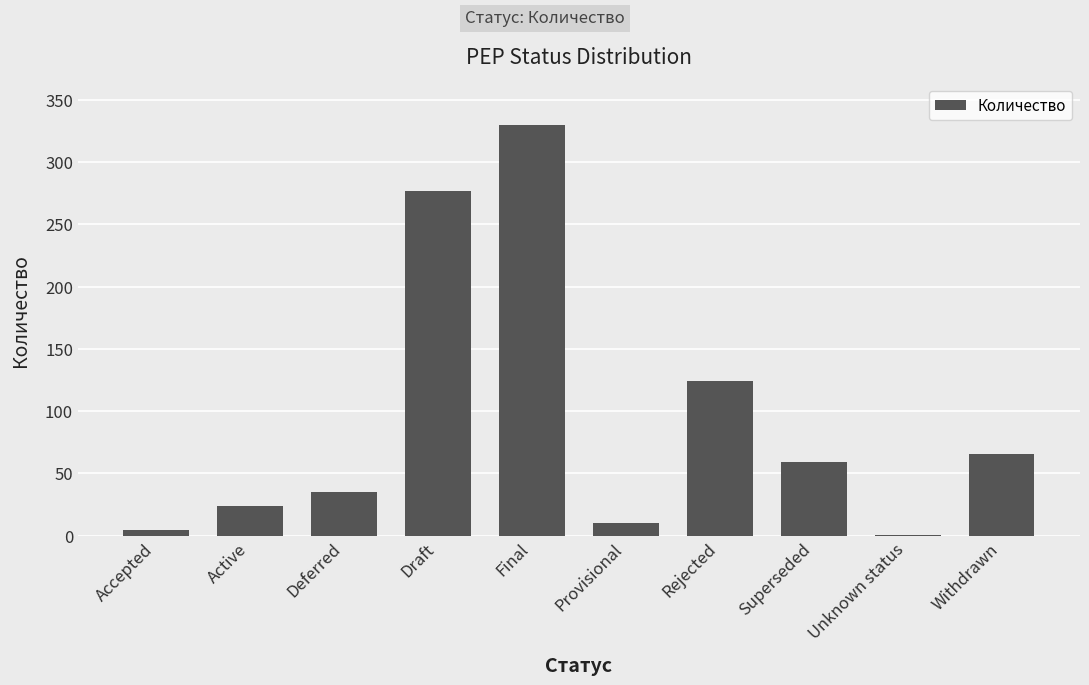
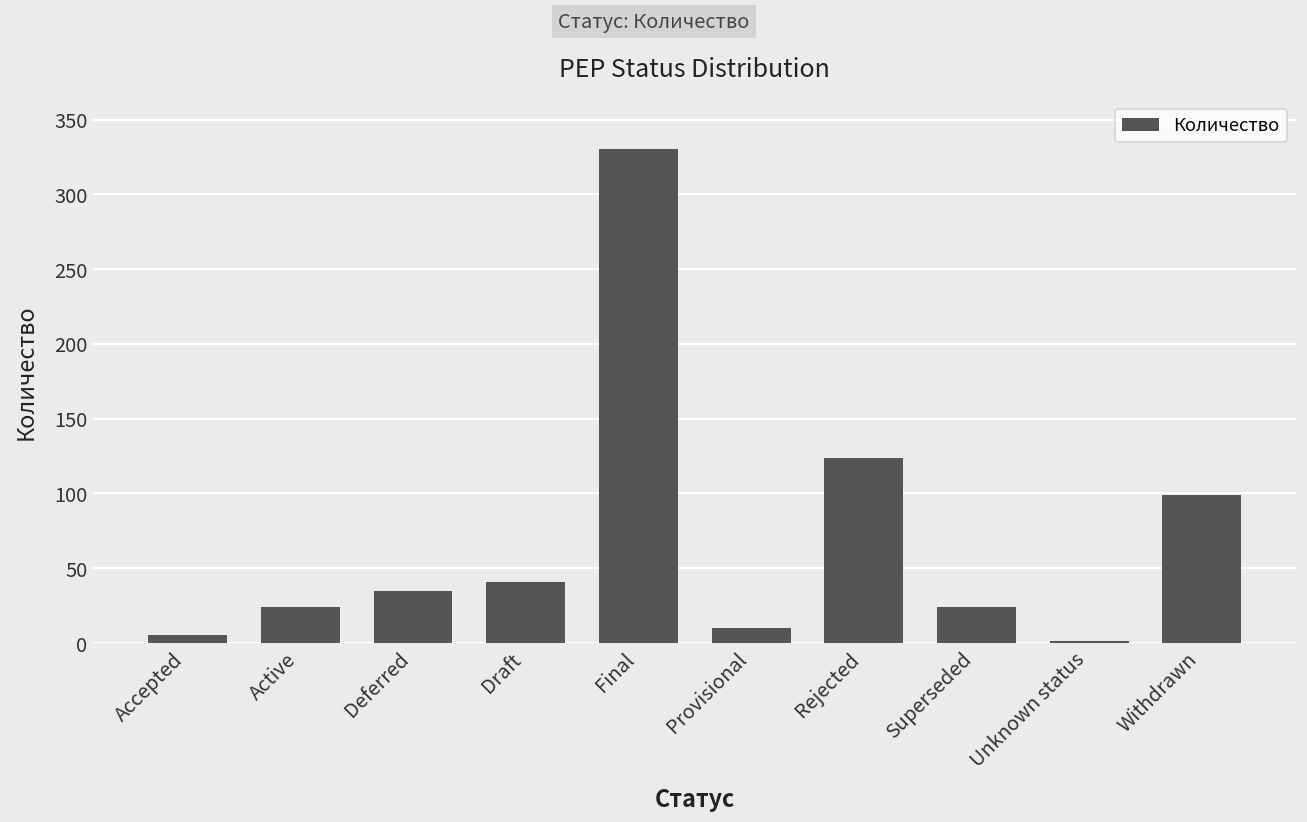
Draft: 277 -> 41
Superseded: 59 -> 24
Withdrawn: 66 -> 99
